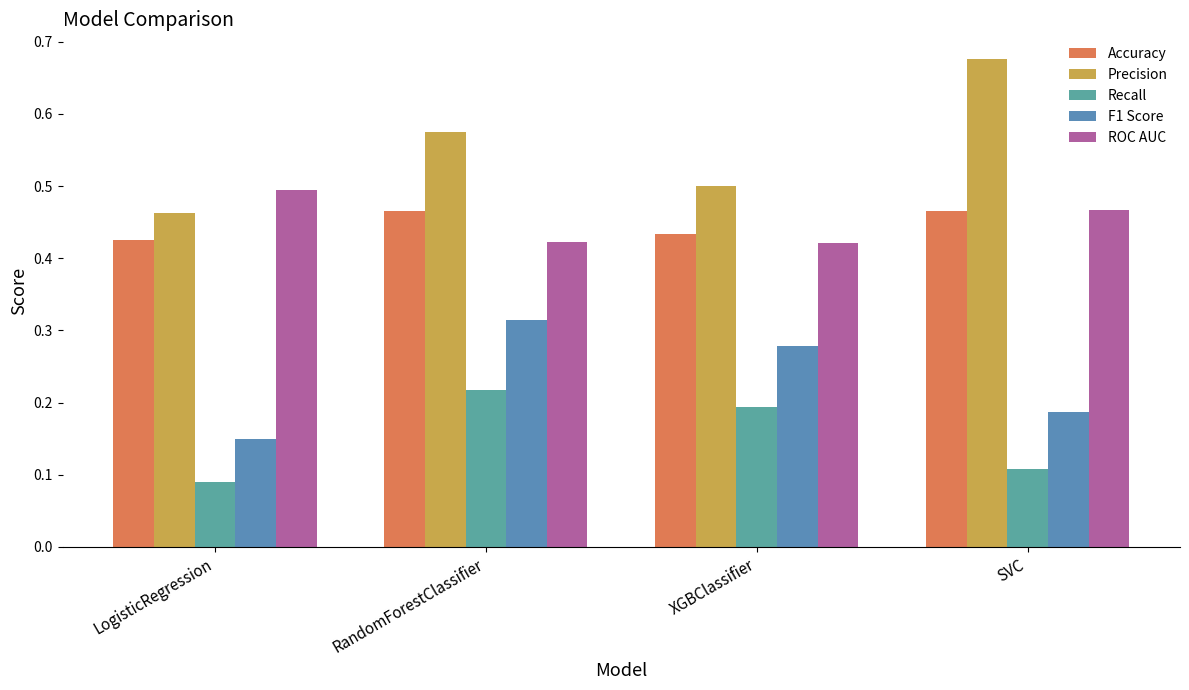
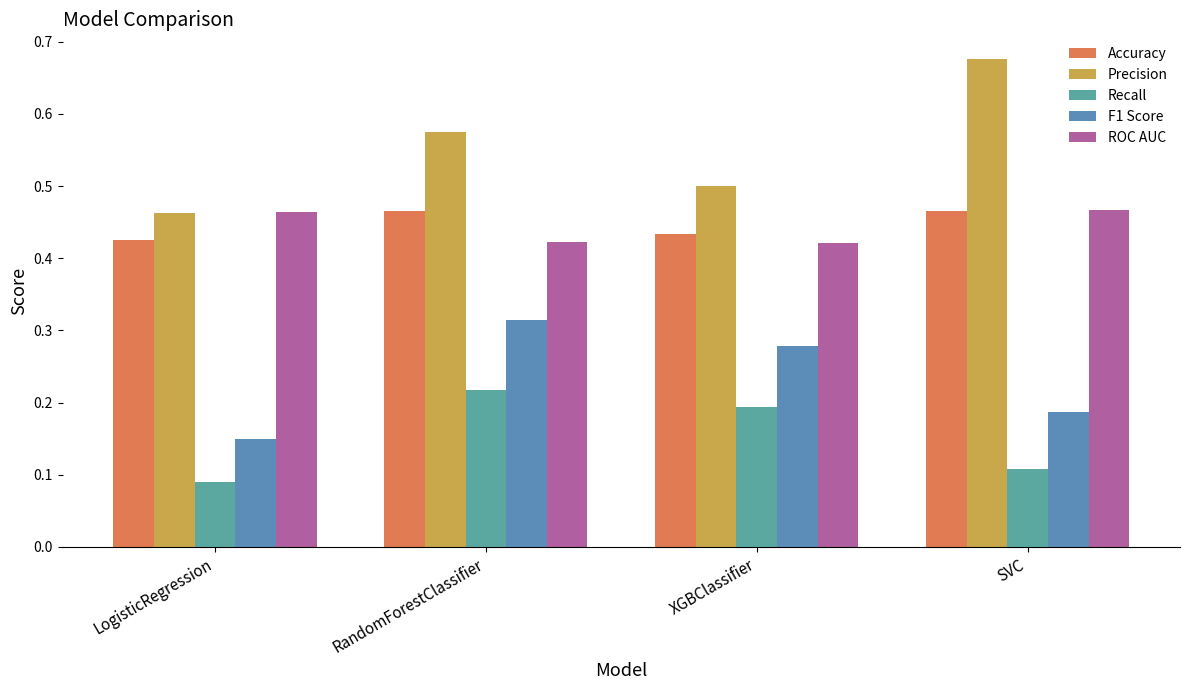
ROC AUC, LogisticRegression: 0.49 -> 0.46
